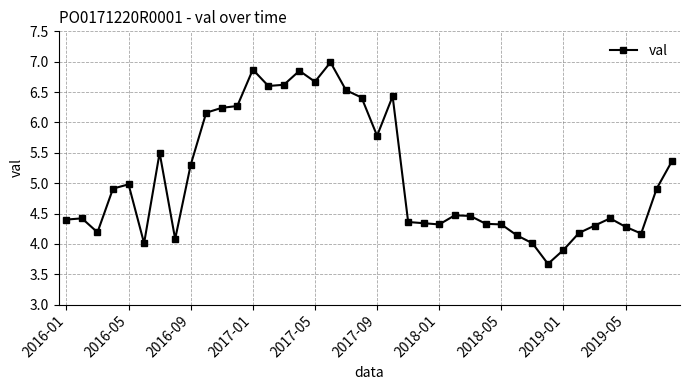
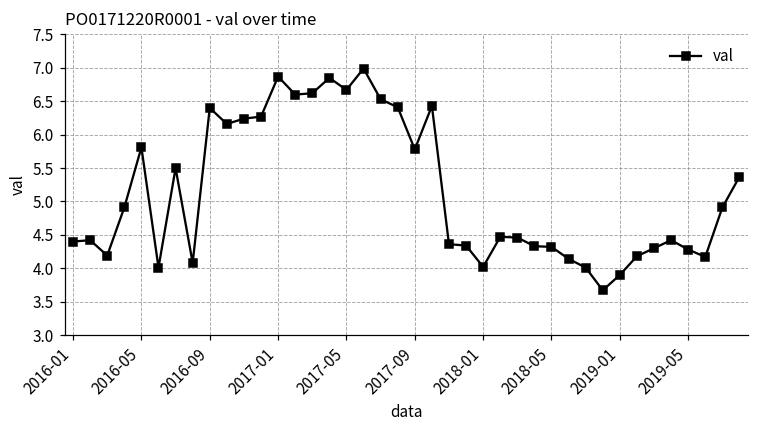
2016-05: 5.0 -> 5.8
2016-09: 5.3 -> 6.4
2018-01: 4.3 -> 4.0
